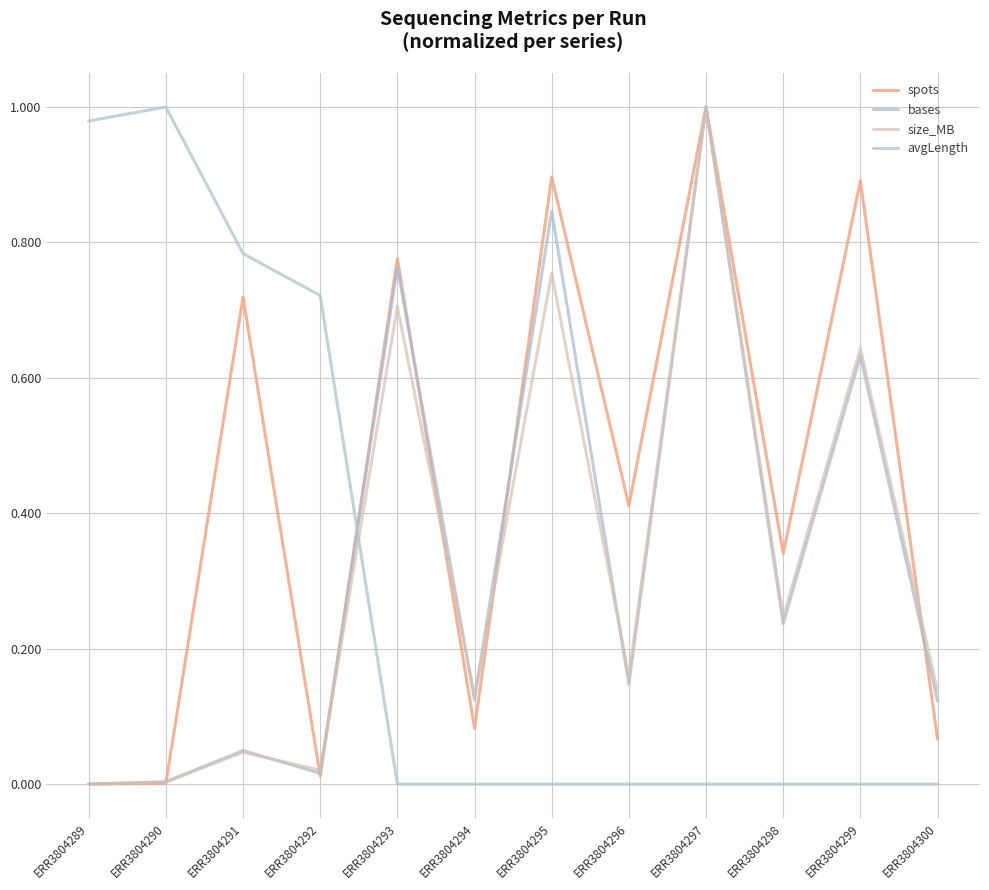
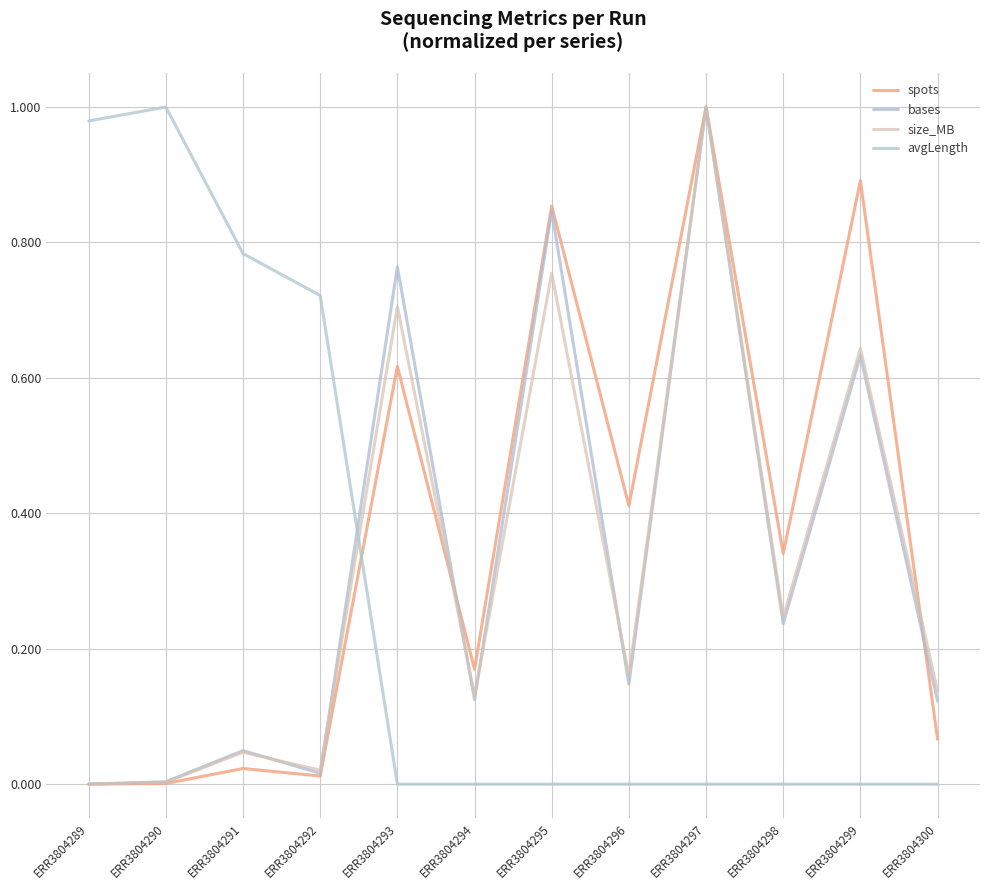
spots, ERR3804291: 0.72 -> 0.02
spots, ERR3804293: 0.78 -> 0.62
spots, ERR3804294: 0.08 -> 0.17
spots, ERR3804295: 0.90 -> 0.85
